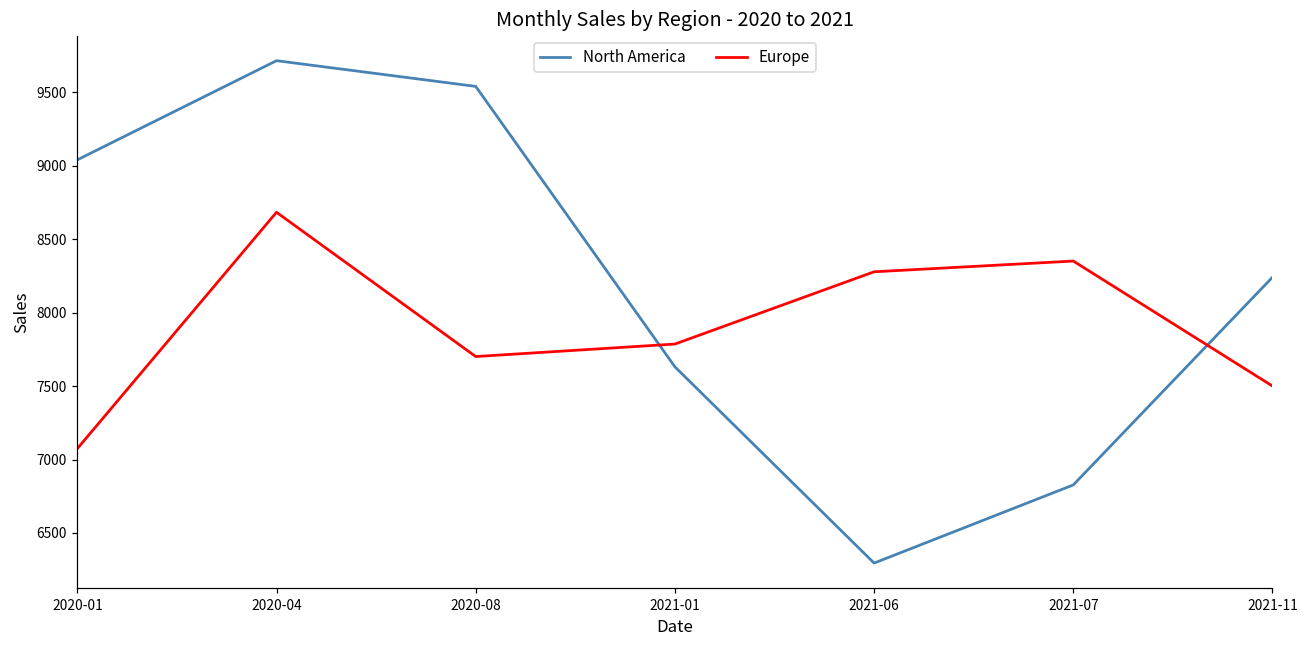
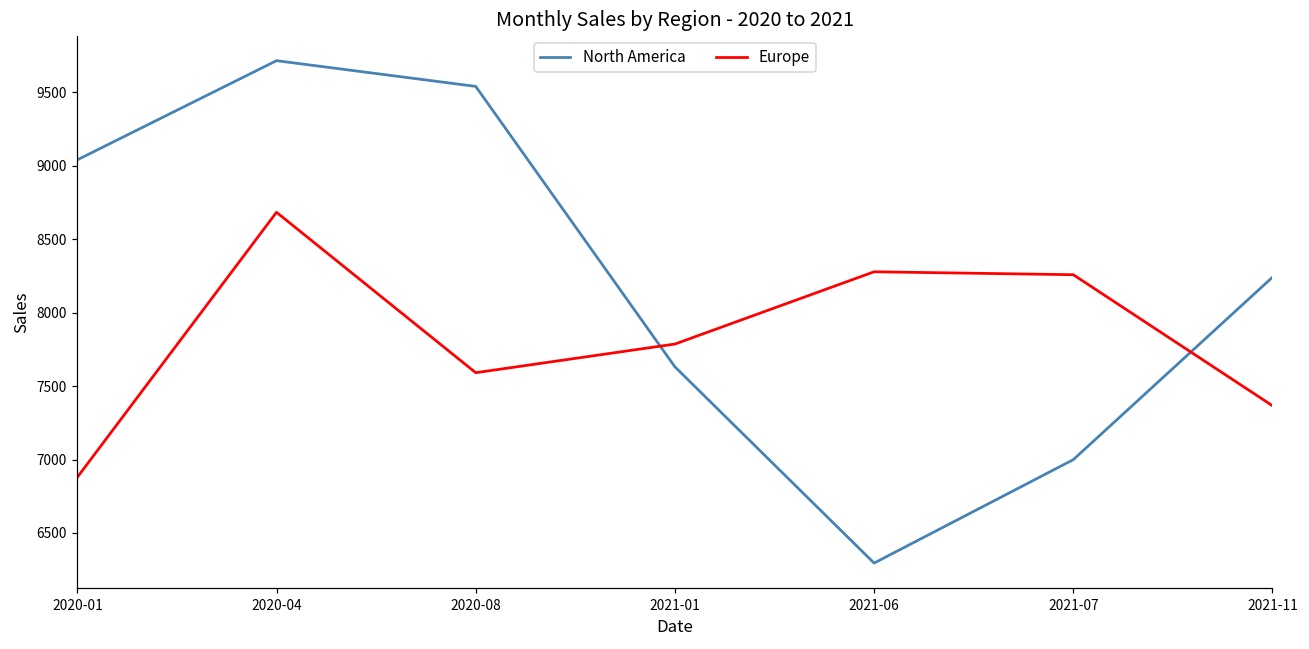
Europe, 2020-01: 7070 -> 6880
Europe, 2020-08: 7700 -> 7590
North America, 2021-07: 6830 -> 7000
Europe, 2021-07: 8350 -> 8260
Europe, 2021-11: 7500 -> 7370
